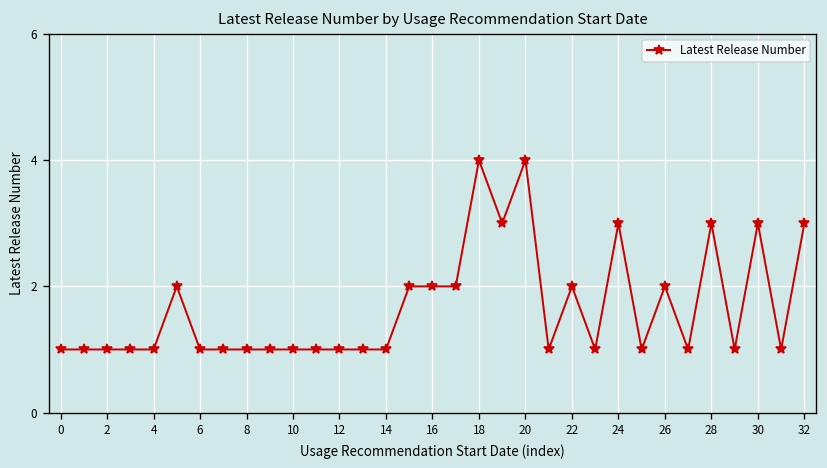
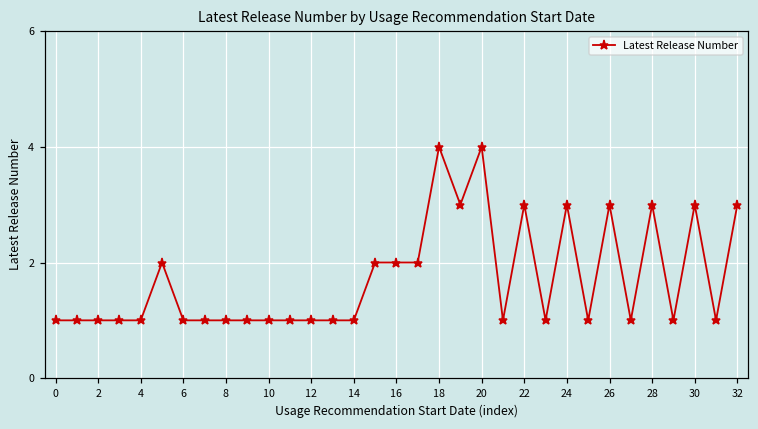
22: 2 -> 3
26: 2 -> 3
